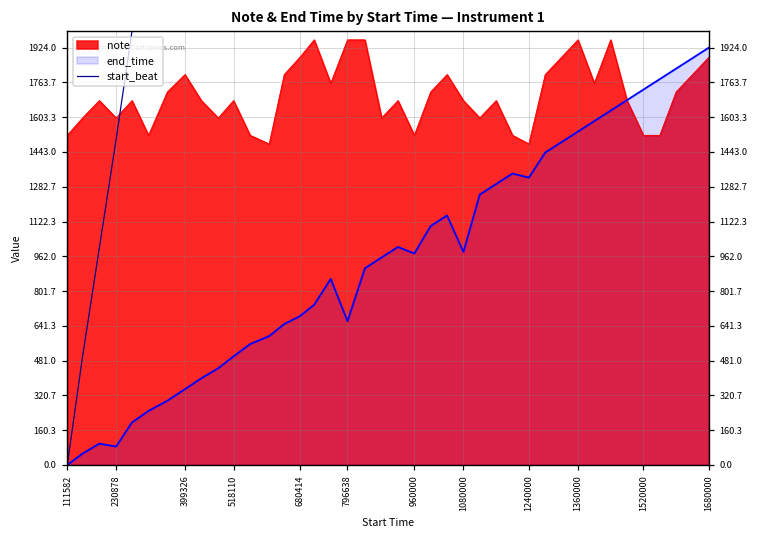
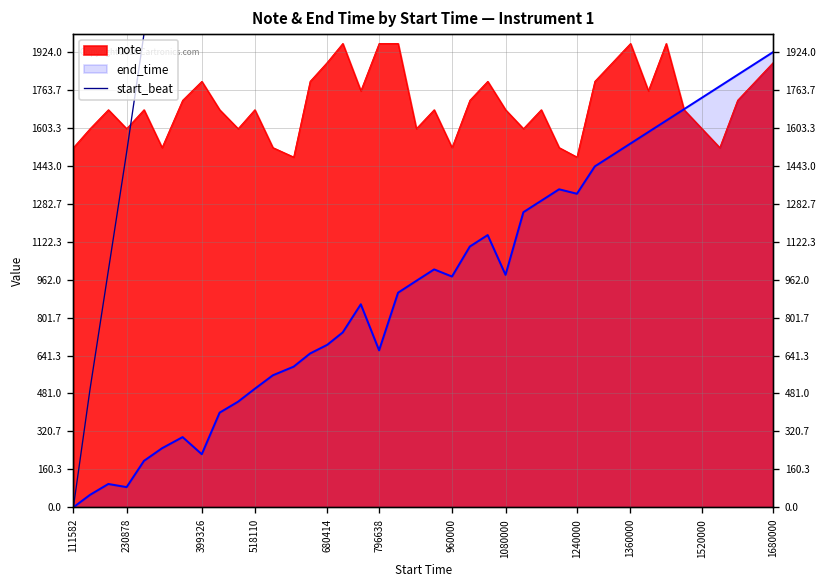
end_time, 399326: 350 -> 220
note, 1520000: 1520 -> 1600
